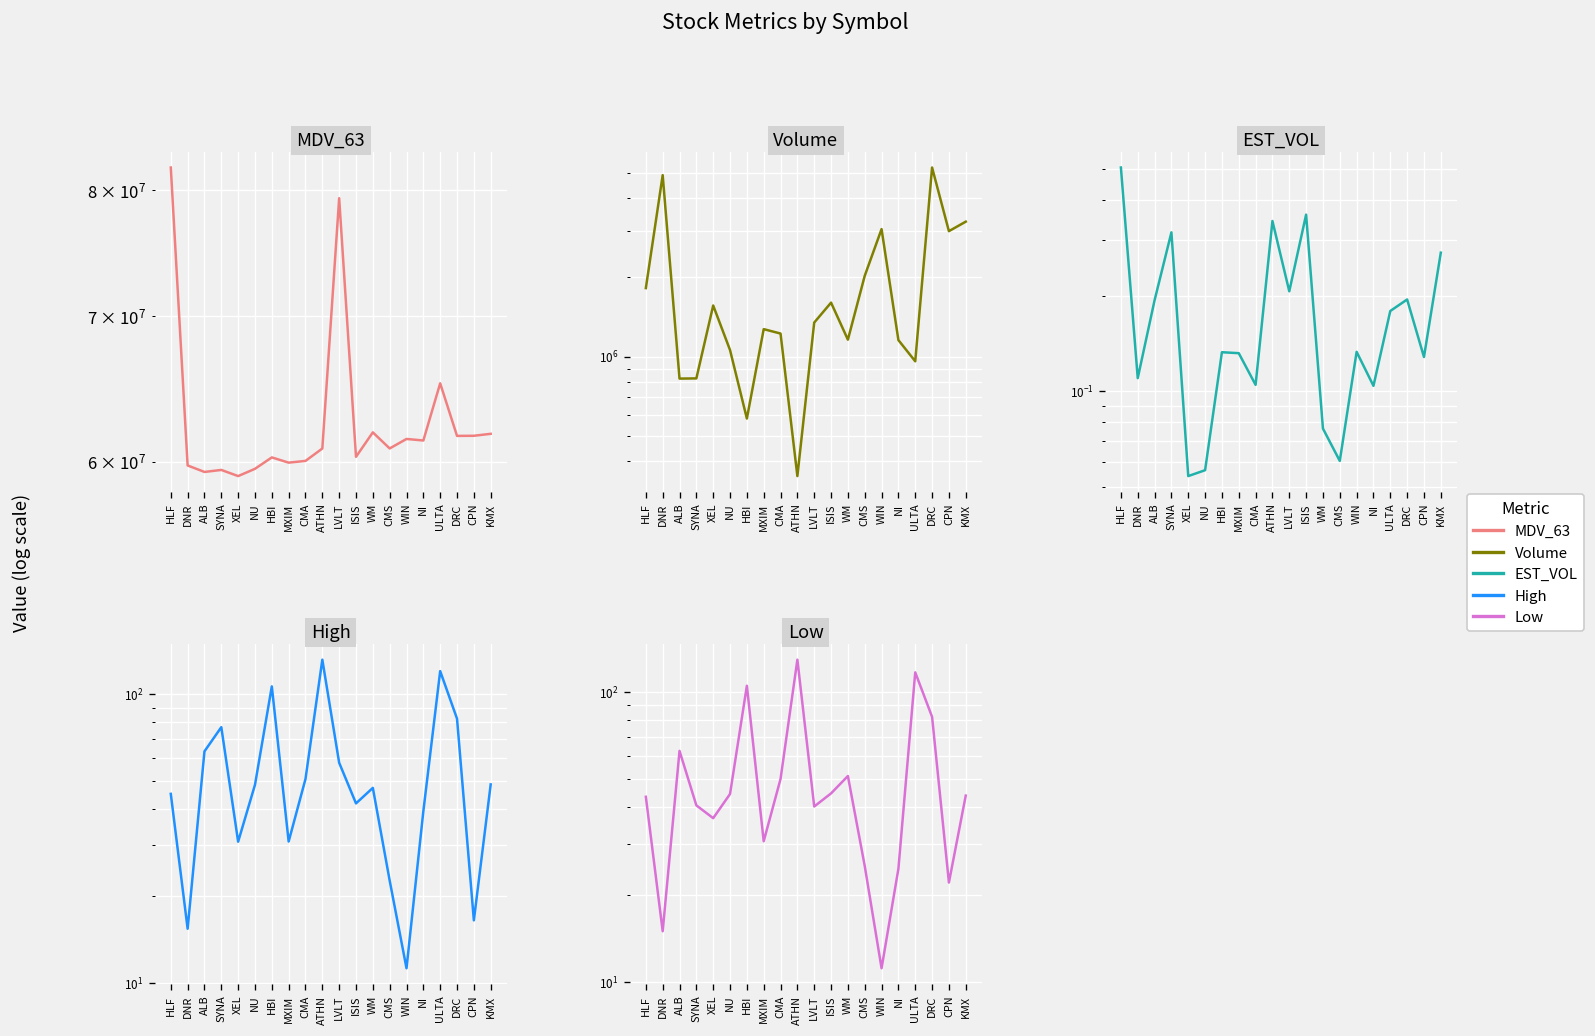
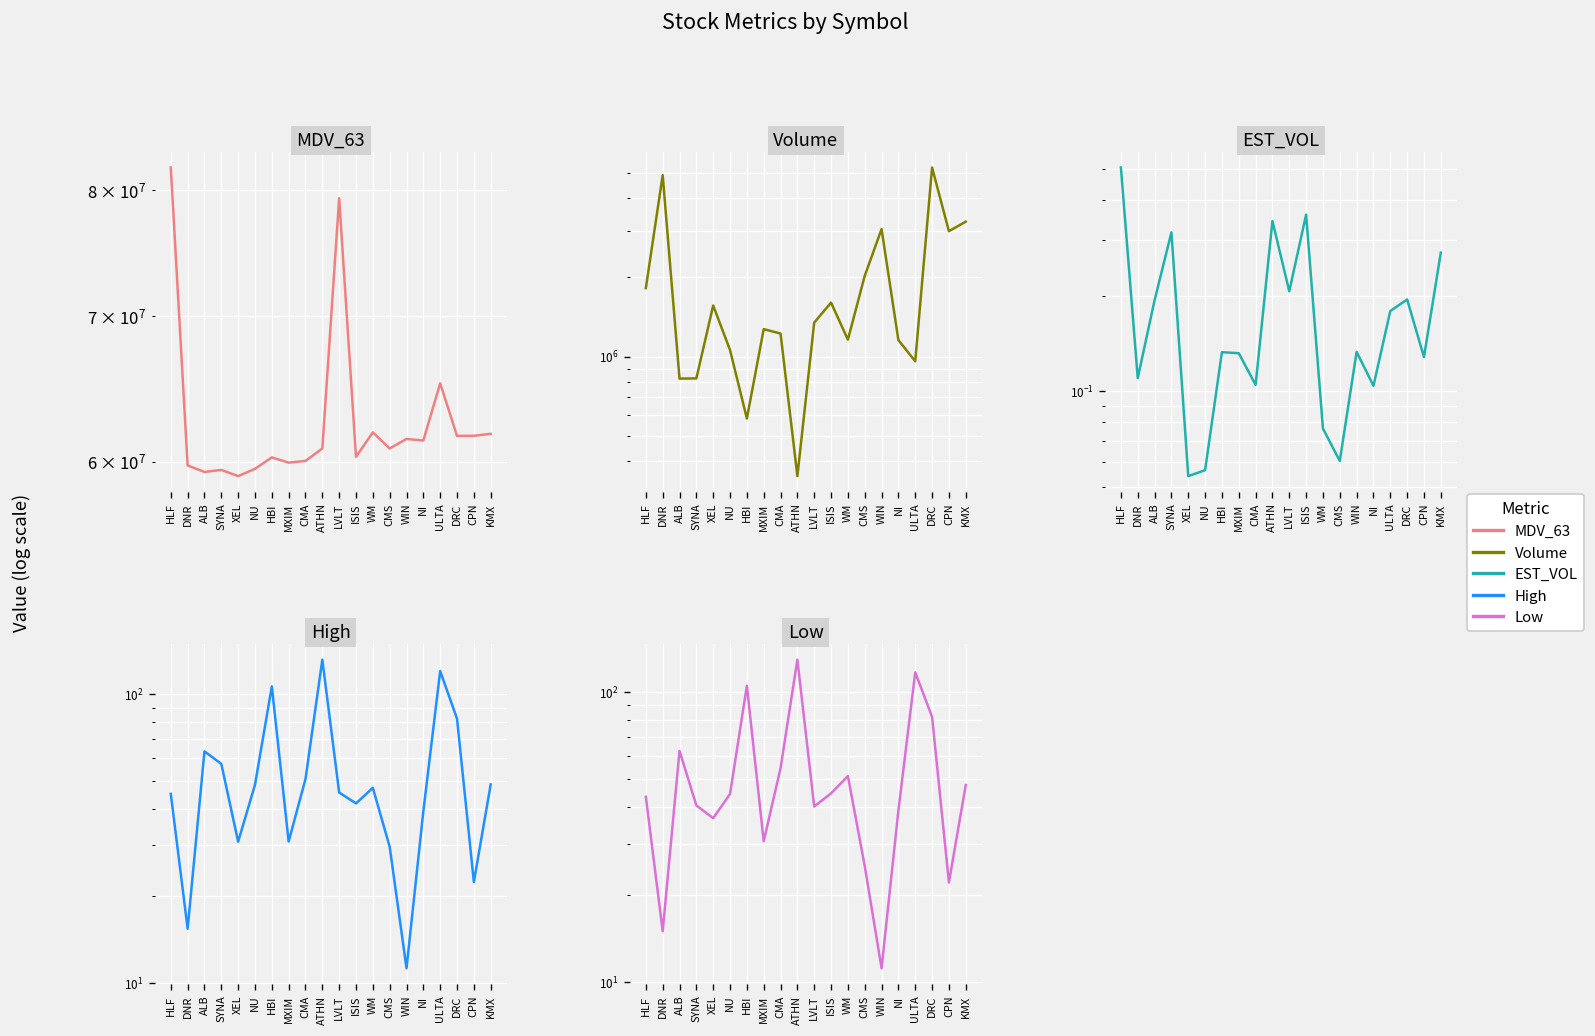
High, SYNA: 77 -> 57
High, LVLT: 58 -> 46
High, CMS: 23 -> 30
High, CPN: 17 -> 22
Low, CMA: 50 -> 55
Low, NI: 25 -> 39
Low, KMX: 44 -> 48
